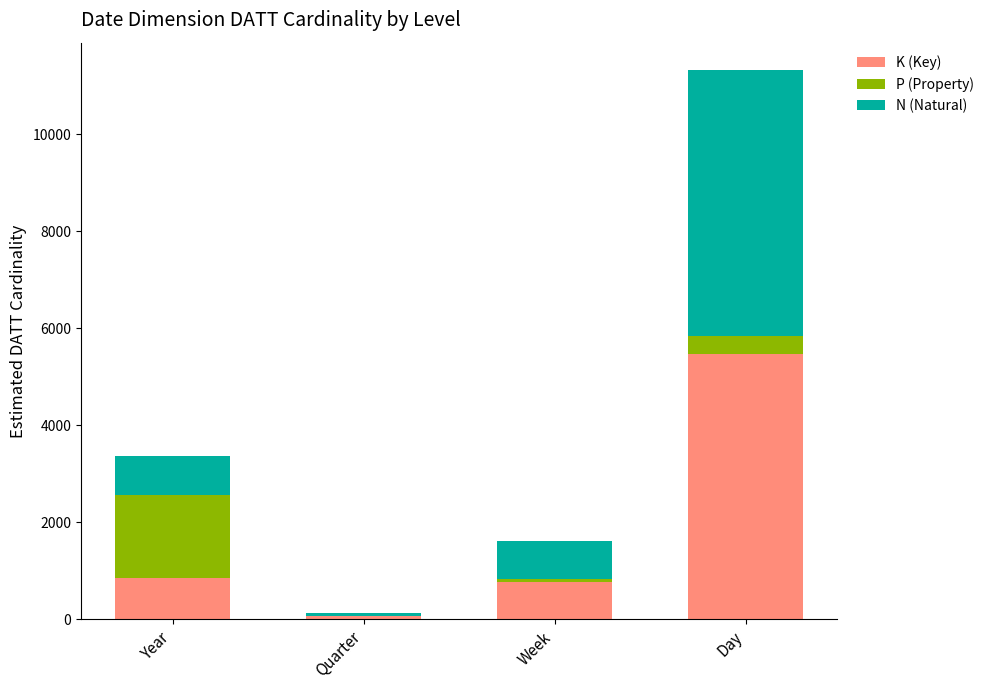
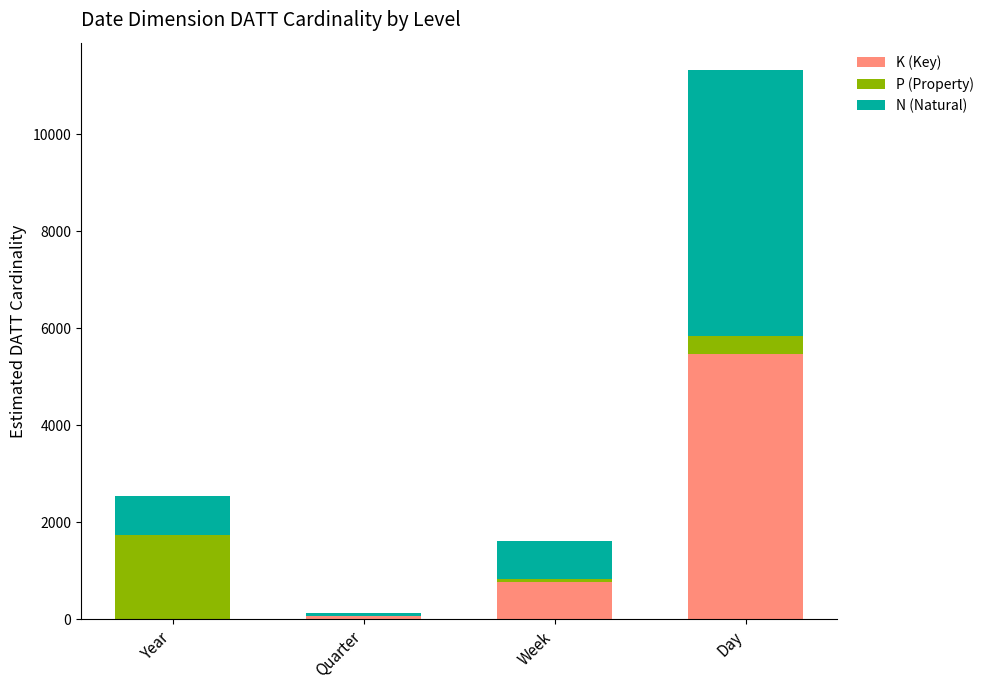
K (Key), Year: 800 -> 0
